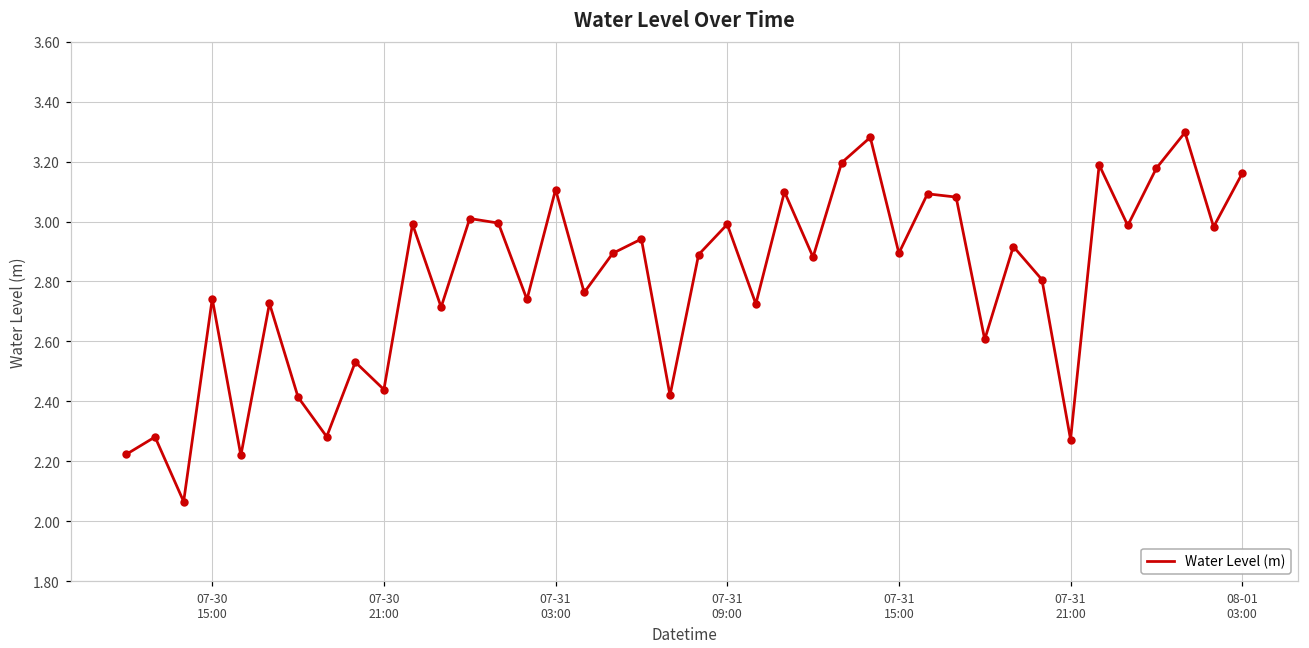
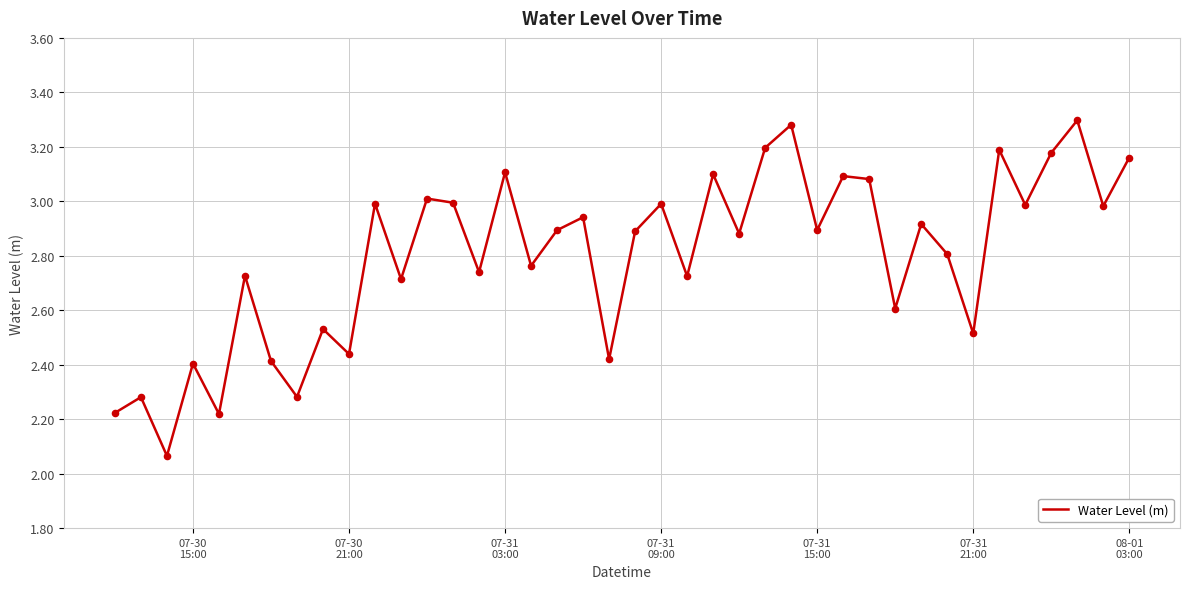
07-30 15:00: 2.74 -> 2.40
07-31 21:00: 2.27 -> 2.51
